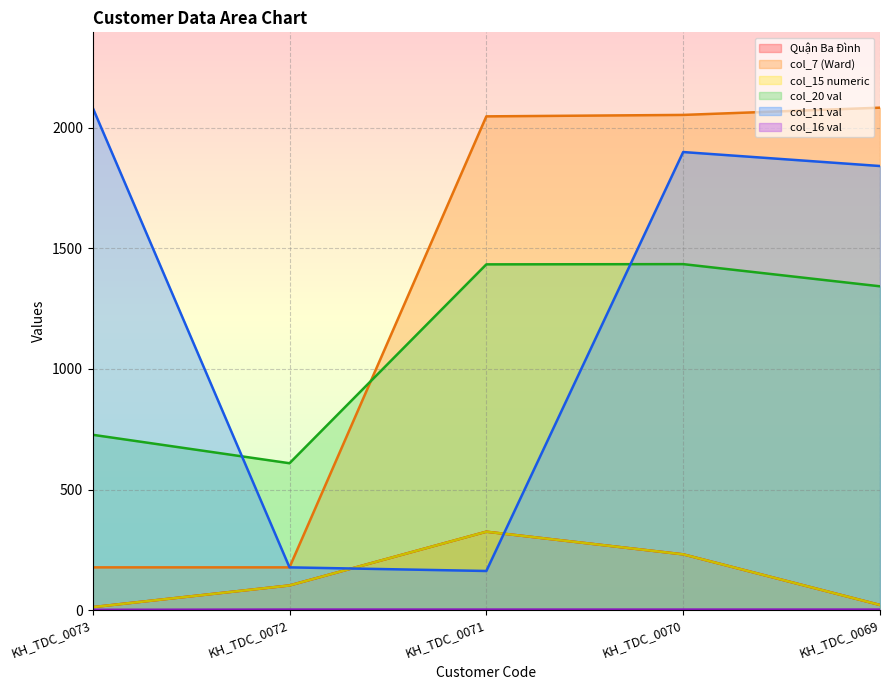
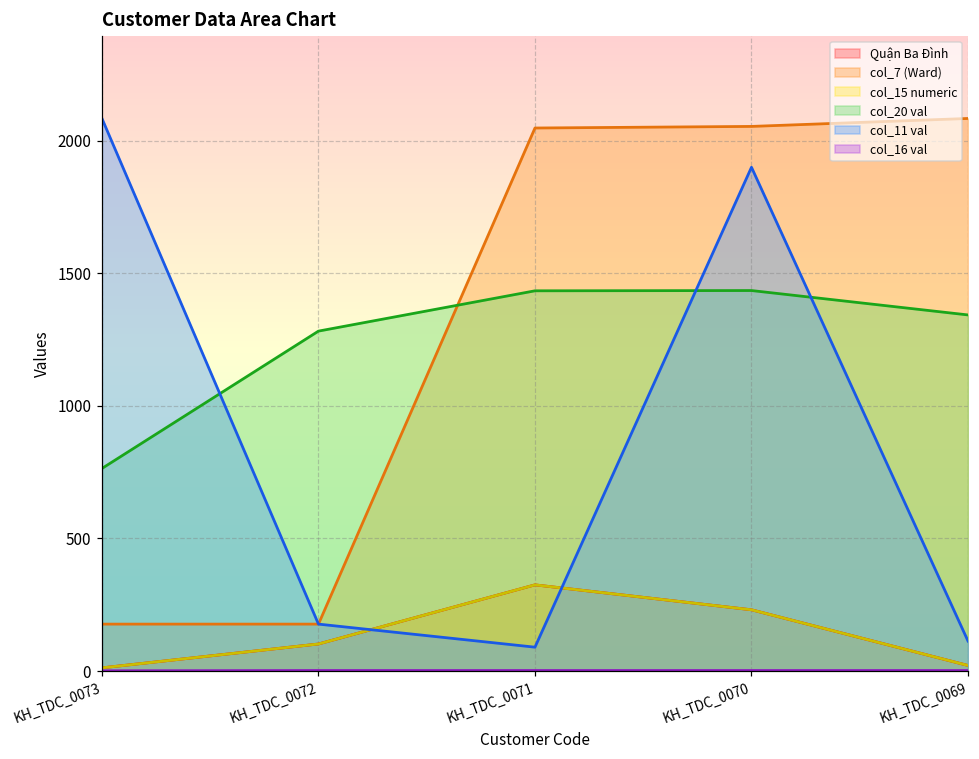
col_20 val, KH_TDC_0073: 730 -> 760
col_20 val, KH_TDC_0072: 610 -> 1280
col_11 val, KH_TDC_0071: 160 -> 90
col_11 val, KH_TDC_0069: 1840 -> 110
